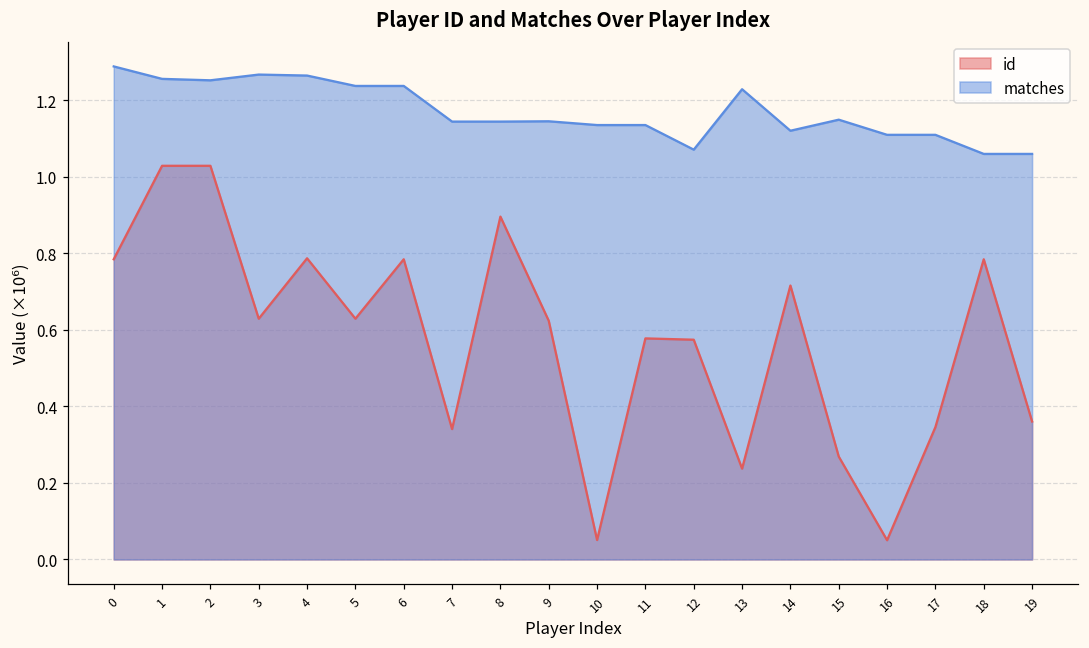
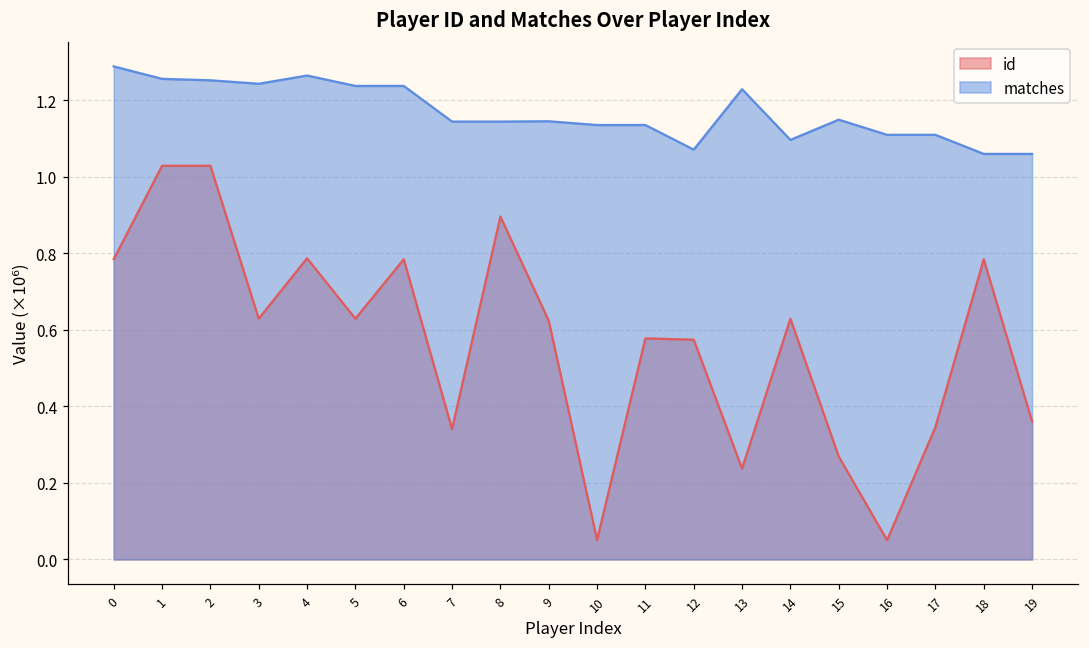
matches, 3: 1.27 -> 1.24
id, 14: 0.72 -> 0.63
matches, 14: 1.12 -> 1.10
